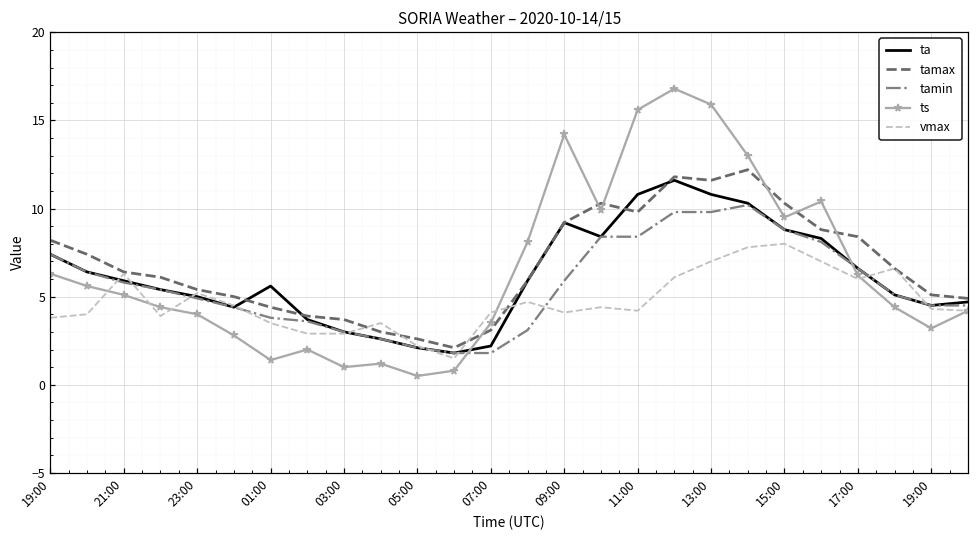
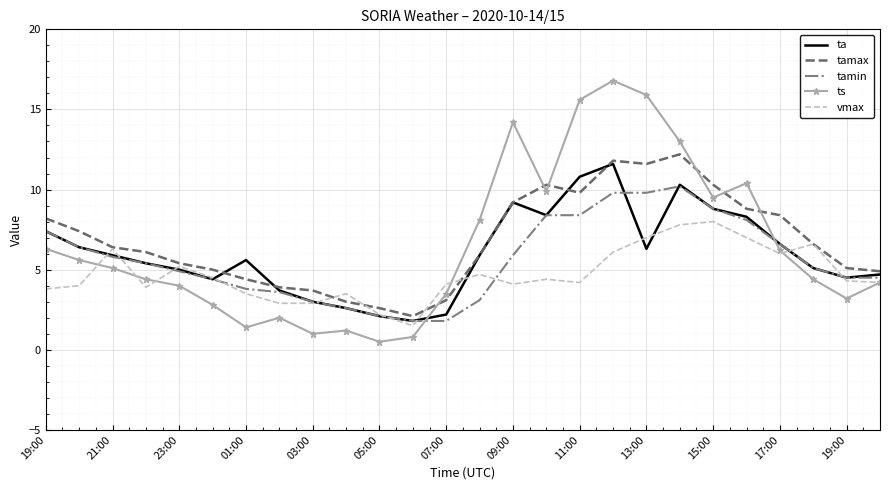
ta, 13:00: 10.8 -> 6.3
